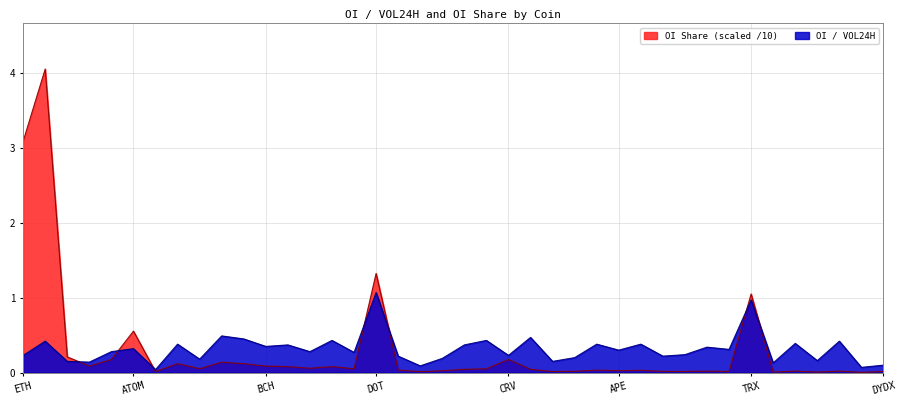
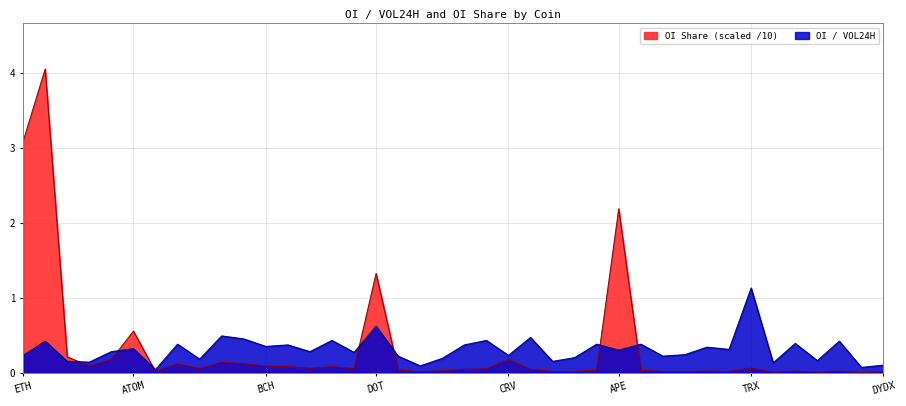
OI / VOL24H, DOT: 1.1 -> 0.6
OI Share (scaled /10), APE: 0.0 -> 2.2
OI Share (scaled /10), TRX: 1.1 -> 0.1
OI / VOL24H, TRX: 1.0 -> 1.1
